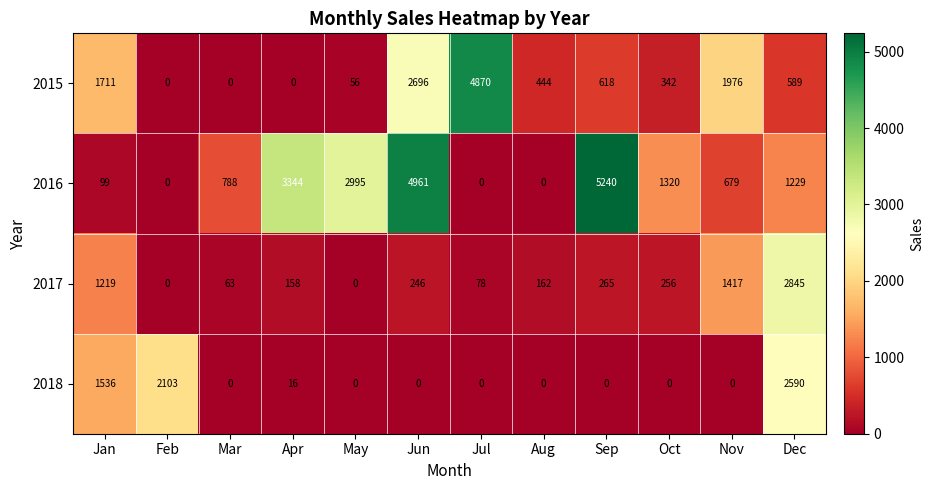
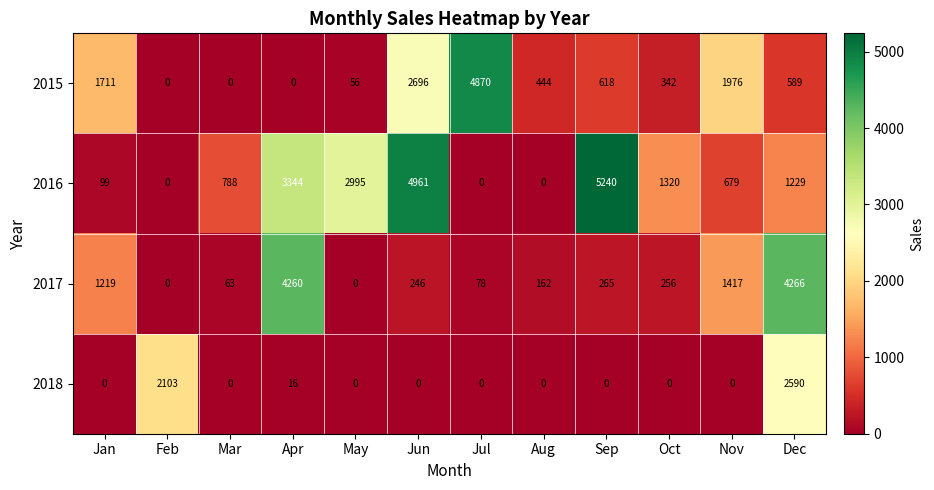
2017, Apr: 158 -> 4260
2017, Dec: 2845 -> 4266
2018, Jan: 1536 -> 0
